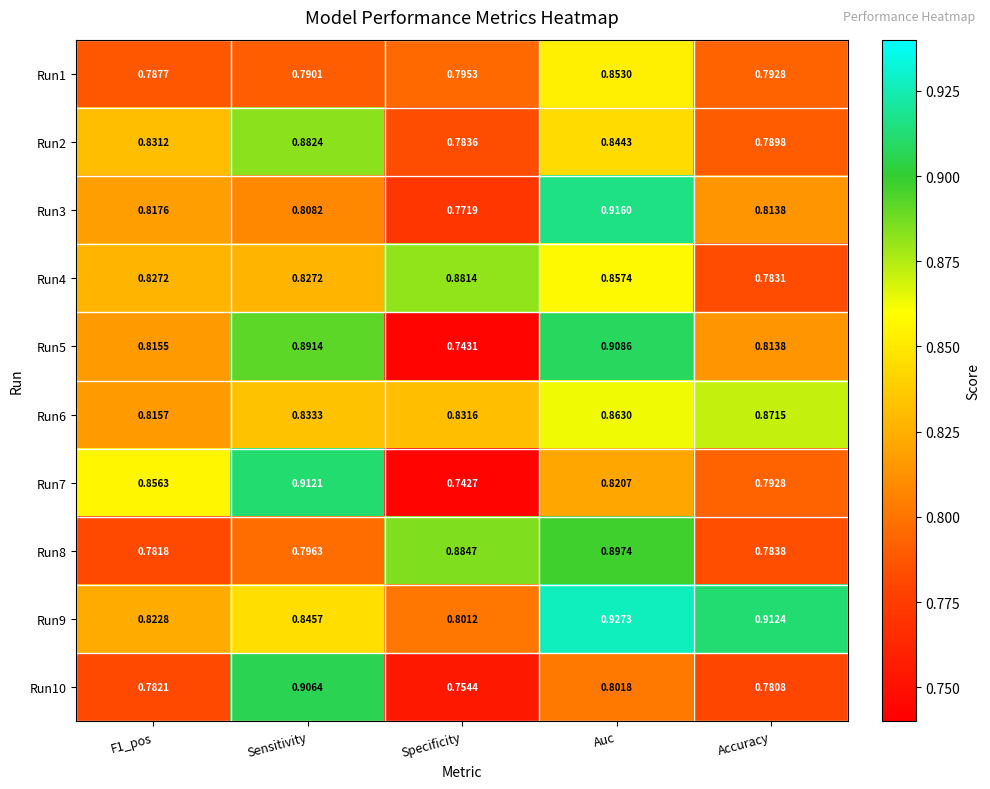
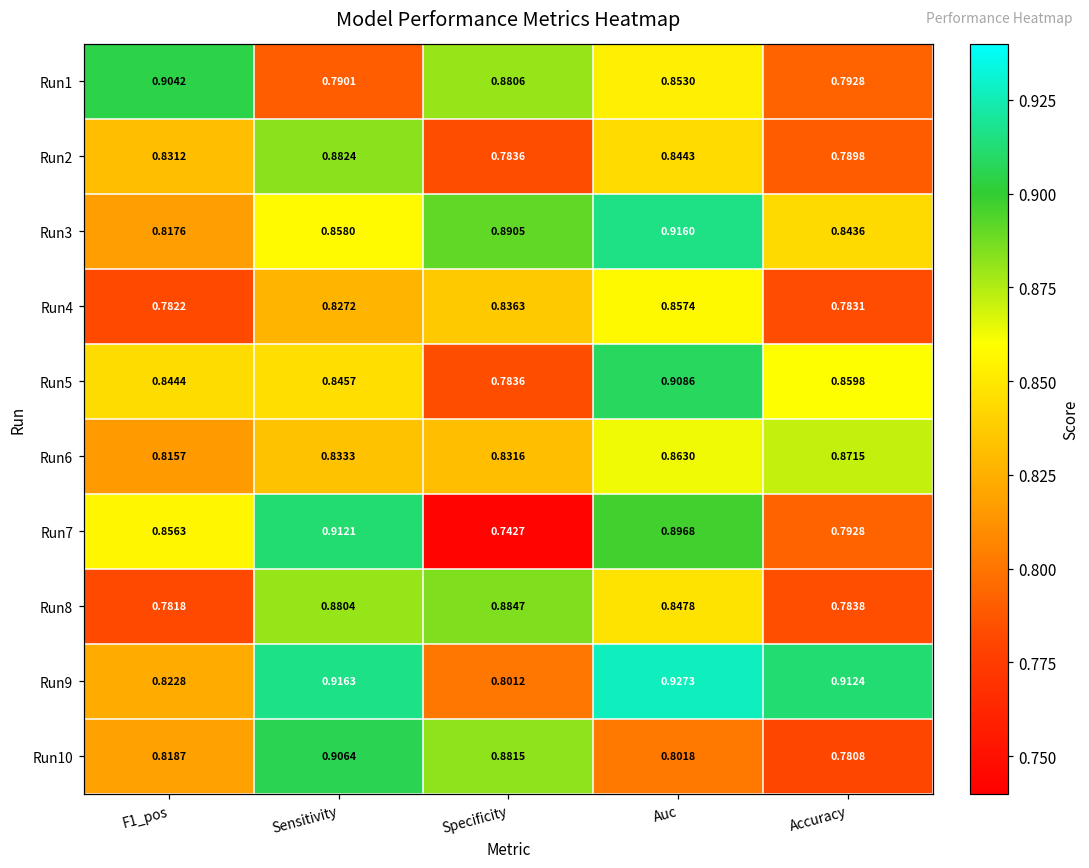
Run1, F1_pos: 0.7877 -> 0.9042
Run1, Specificity: 0.7953 -> 0.8806
Run3, Sensitivity: 0.8082 -> 0.8580
Run3, Specificity: 0.7719 -> 0.8905
Run3, Accuracy: 0.8138 -> 0.8436
Run4, F1_pos: 0.8272 -> 0.7822
Run4, Specificity: 0.8814 -> 0.8363
Run5, F1_pos: 0.8155 -> 0.8444
Run5, Sensitivity: 0.8914 -> 0.8457
Run5, Specificity: 0.7431 -> 0.7836
Run5, Accuracy: 0.8138 -> 0.8598
Run7, Auc: 0.8207 -> 0.8968
Run8, Sensitivity: 0.7963 -> 0.8804
Run8, Auc: 0.8974 -> 0.8478
Run9, Sensitivity: 0.8457 -> 0.9163
Run10, F1_pos: 0.7821 -> 0.8187
Run10, Specificity: 0.7544 -> 0.8815
